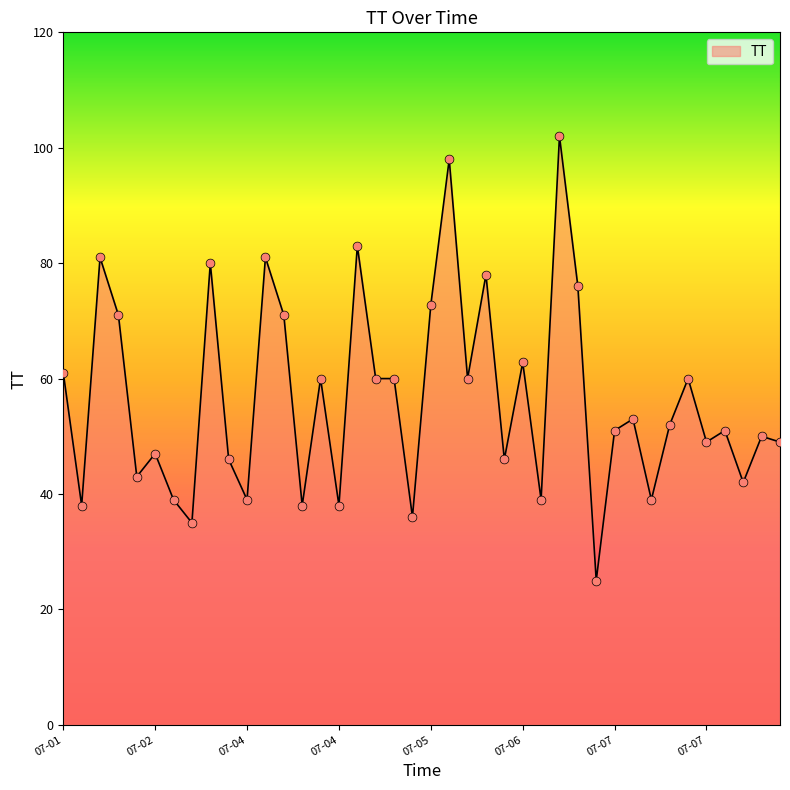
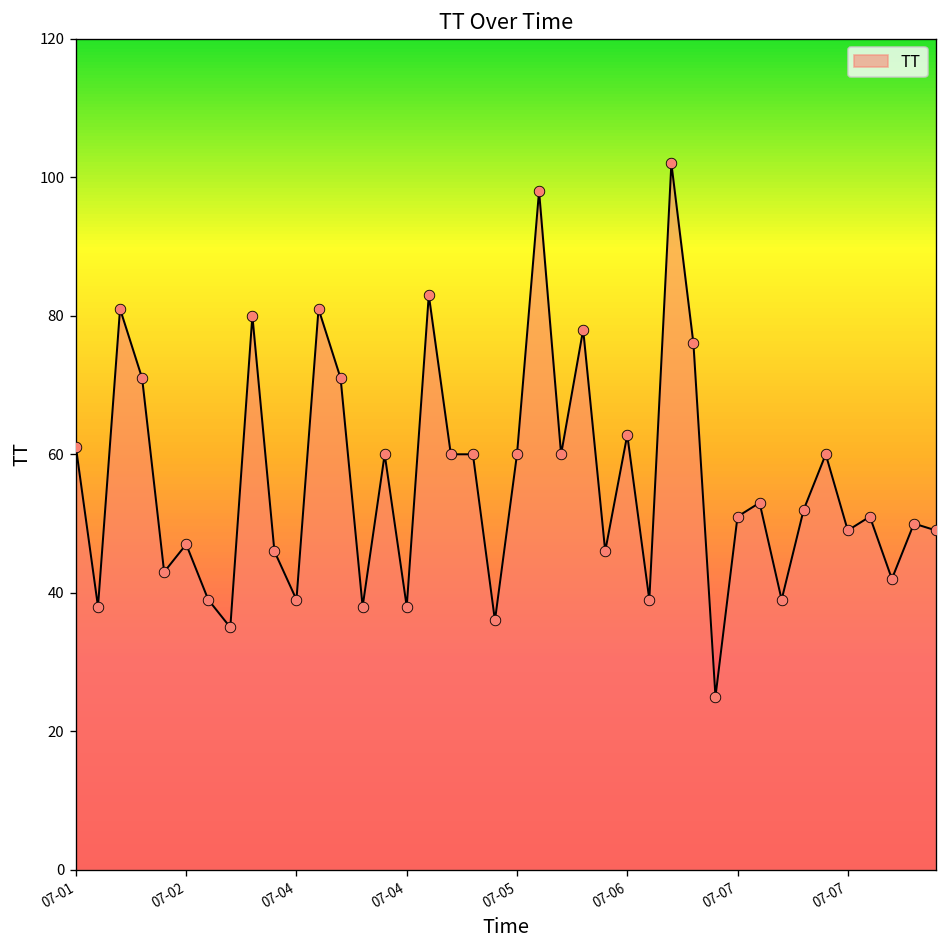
07-05: 73 -> 60
